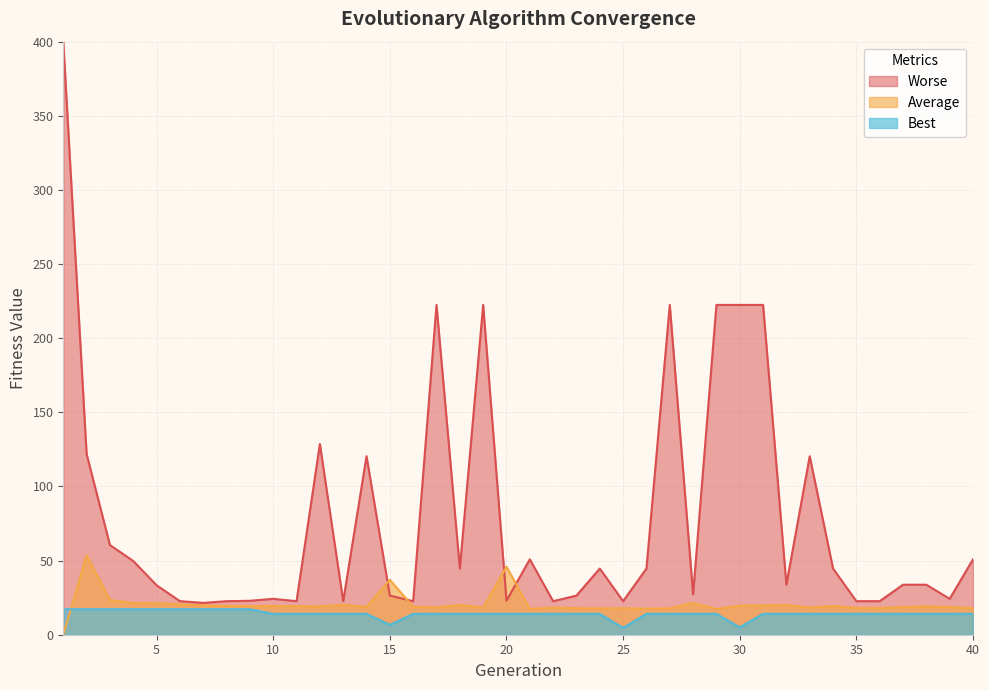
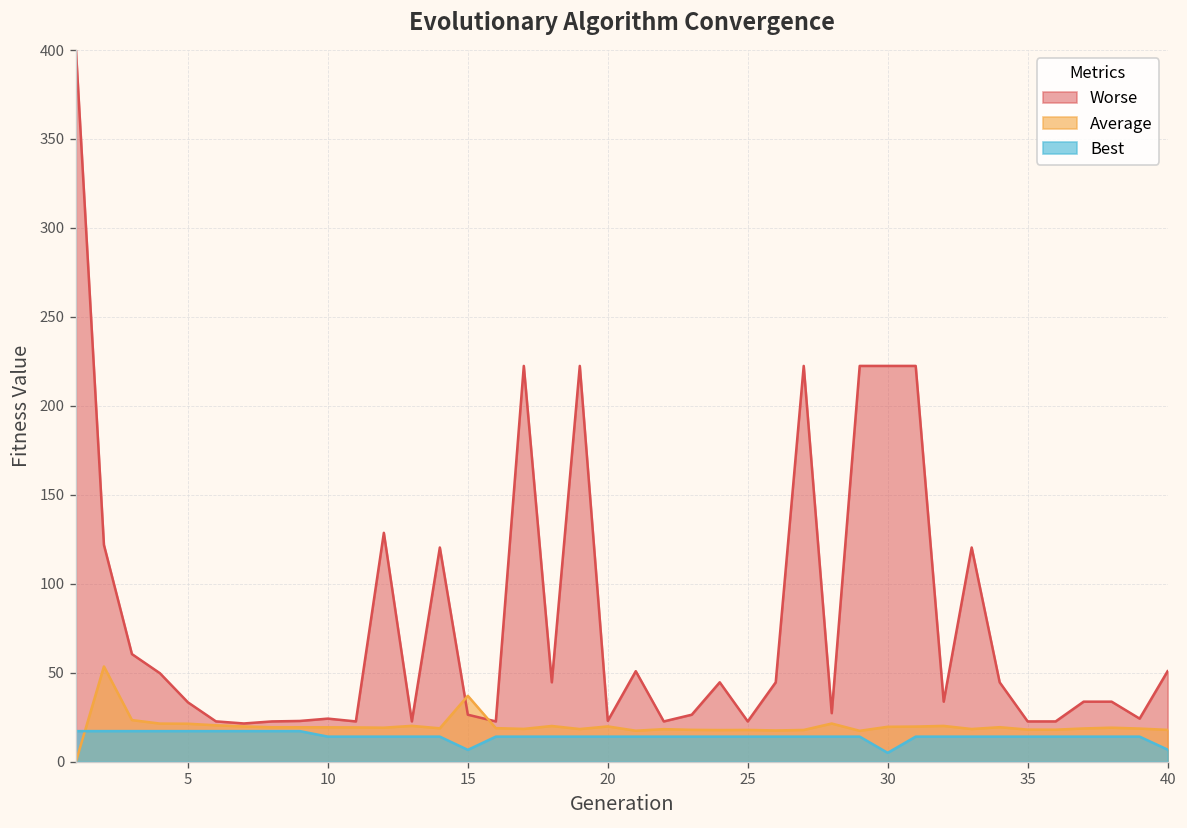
Average, 20: 46 -> 20
Best, 25: 5 -> 14
Best, 40: 14 -> 7
